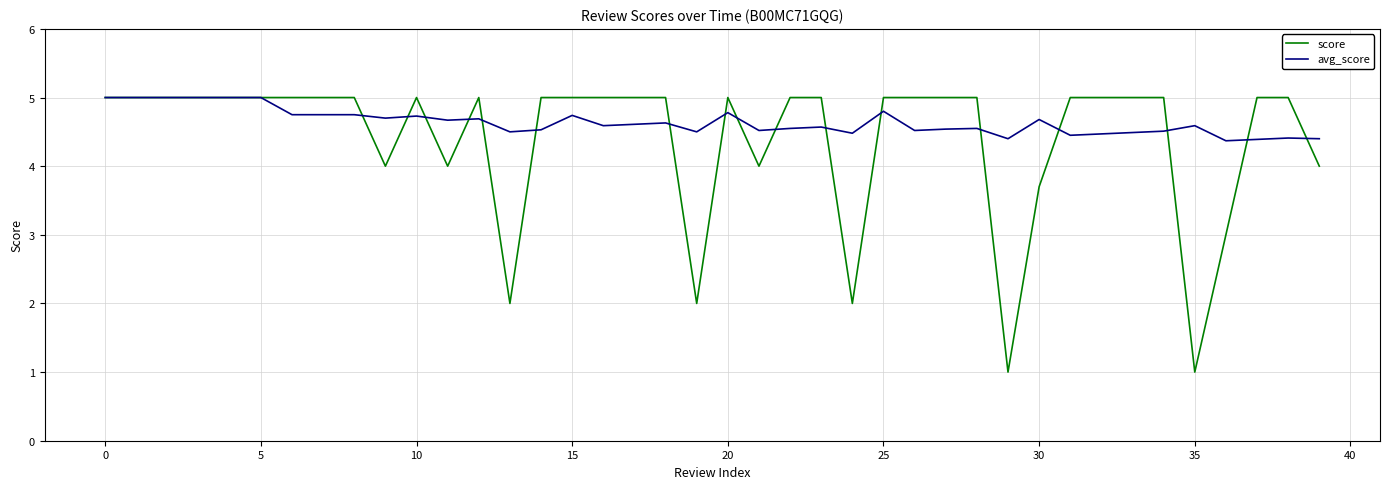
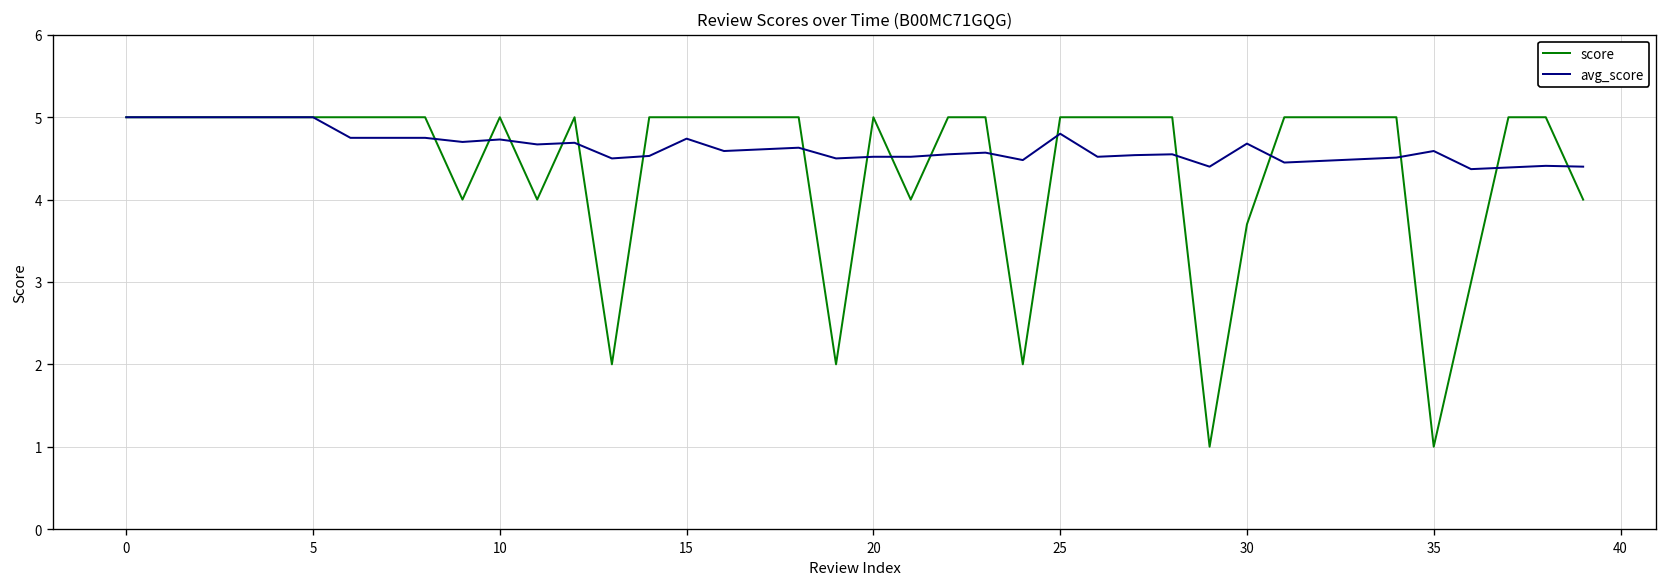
avg_score, 20: 4.8 -> 4.5
